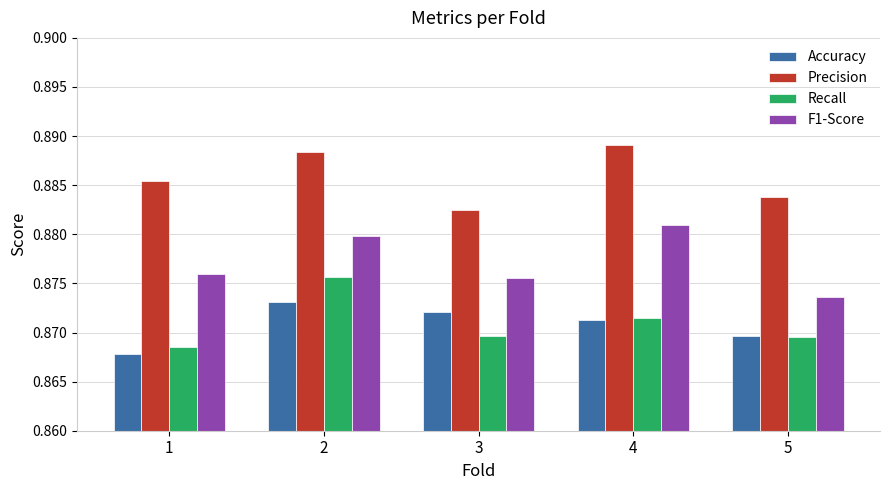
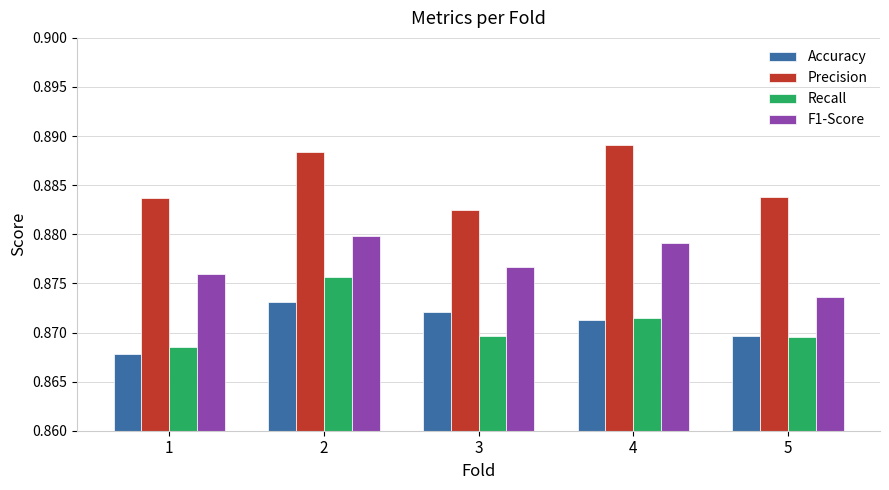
Precision, 1: 0.885 -> 0.884
F1-Score, 3: 0.876 -> 0.877
F1-Score, 4: 0.881 -> 0.879
